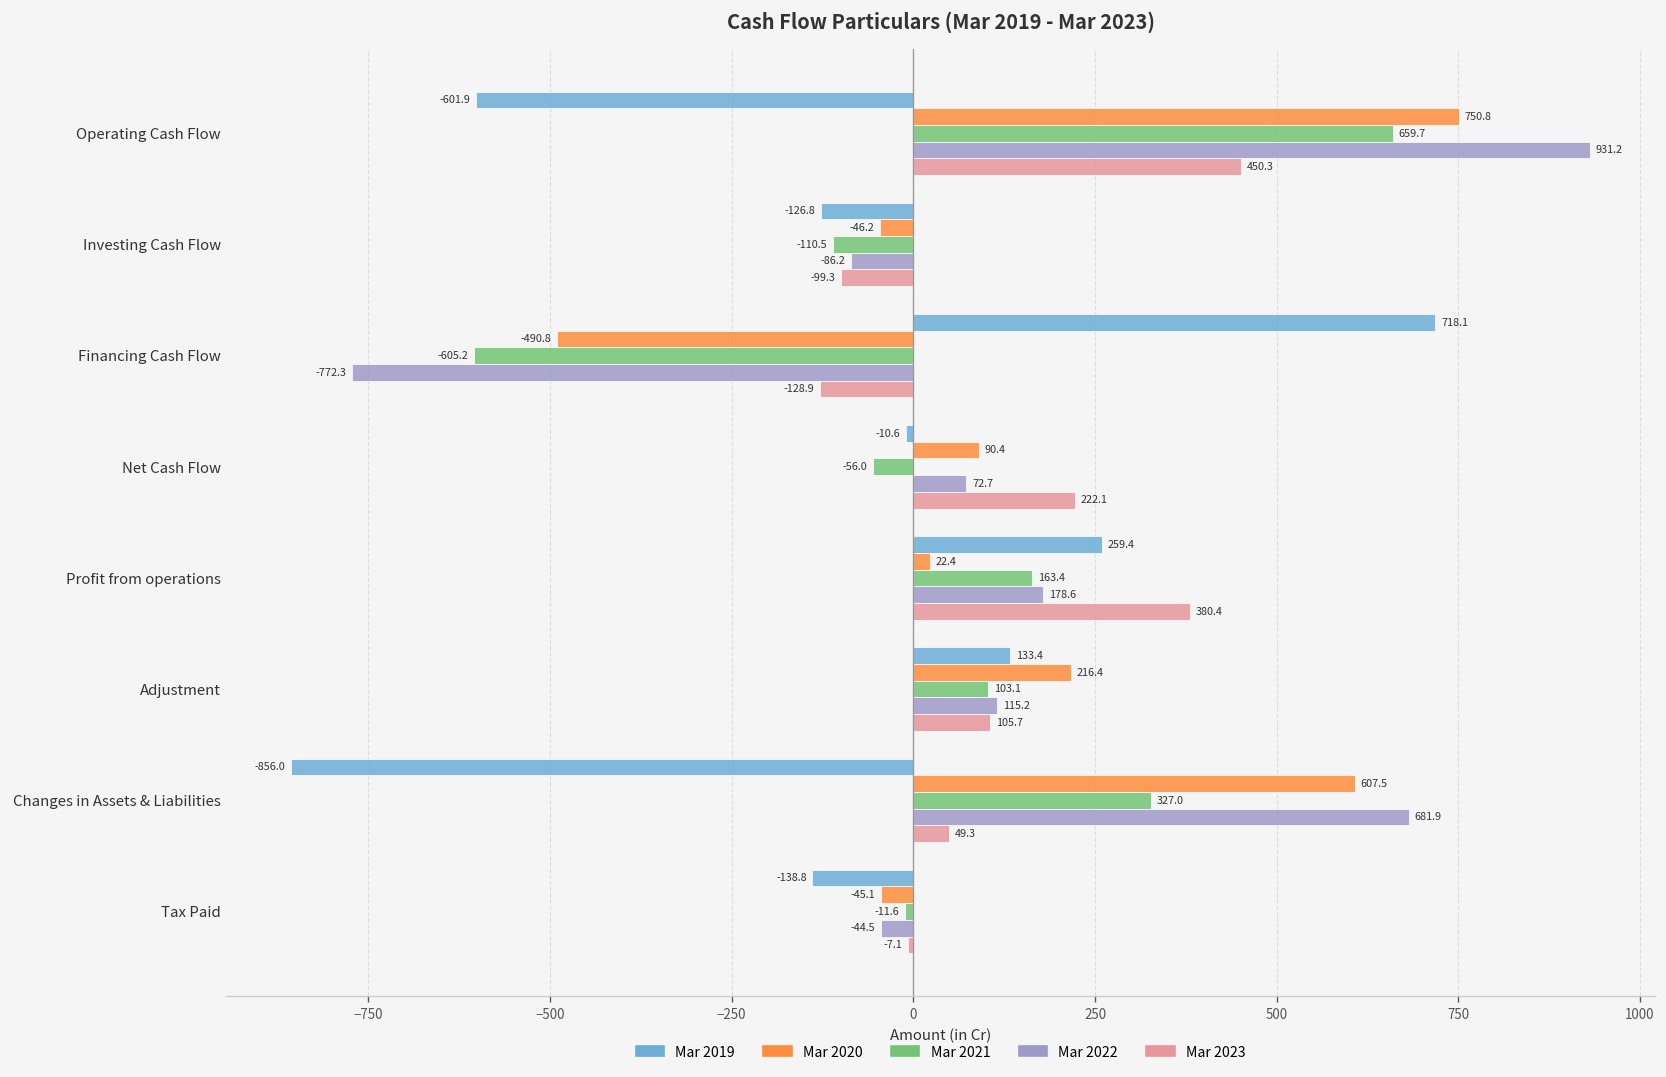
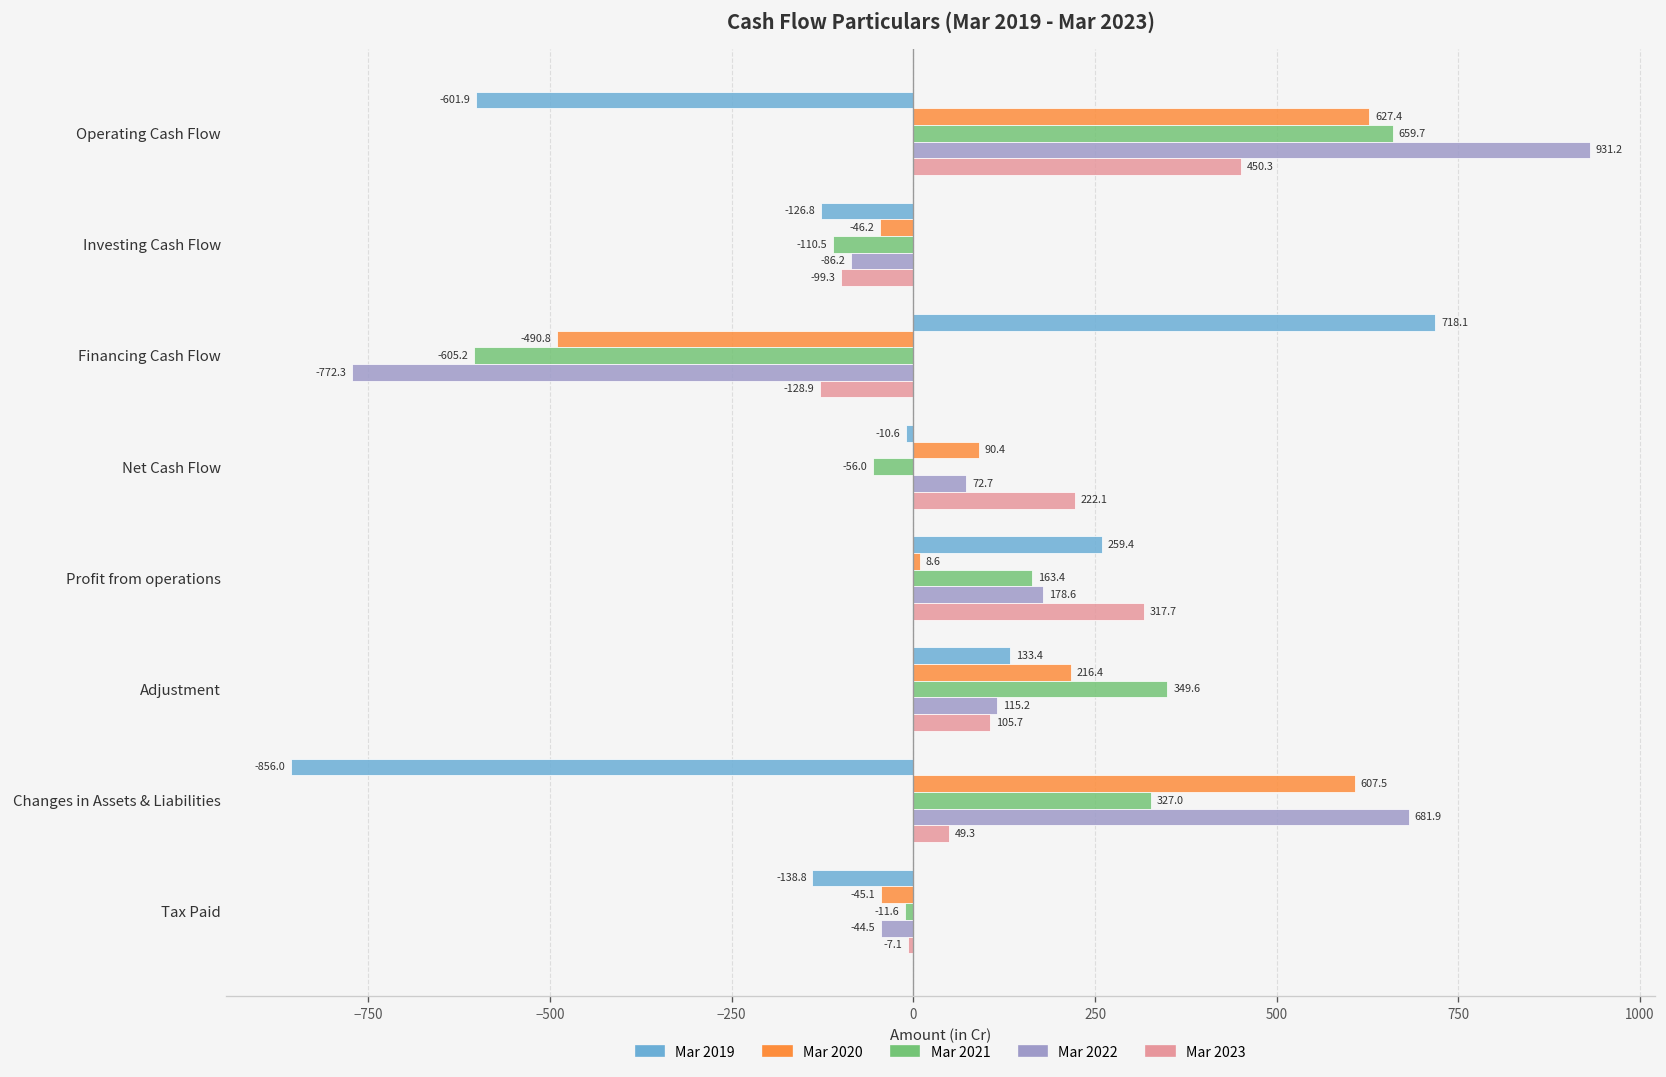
Mar 2020, Operating Cash Flow: 750.8 -> 627.4
Mar 2020, Profit from operations: 22.4 -> 8.6
Mar 2023, Profit from operations: 380.4 -> 317.7
Mar 2021, Adjustment: 103.1 -> 349.6
